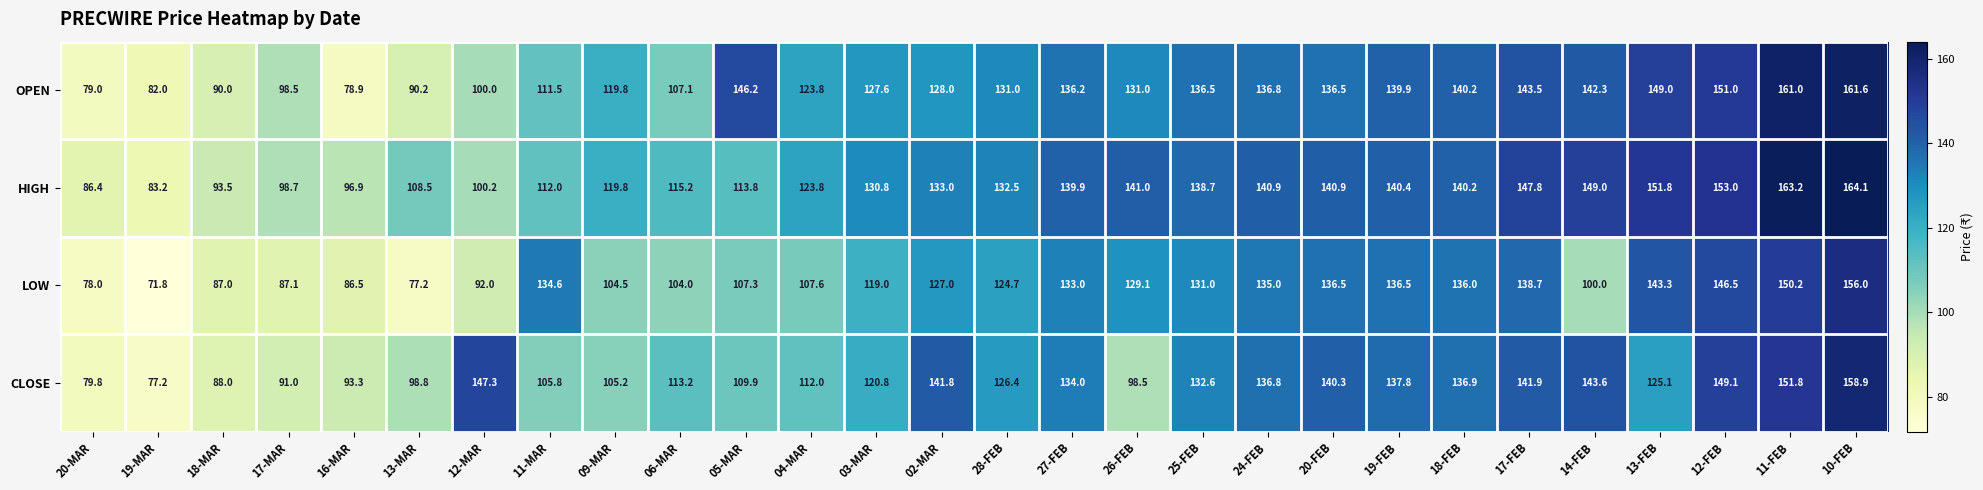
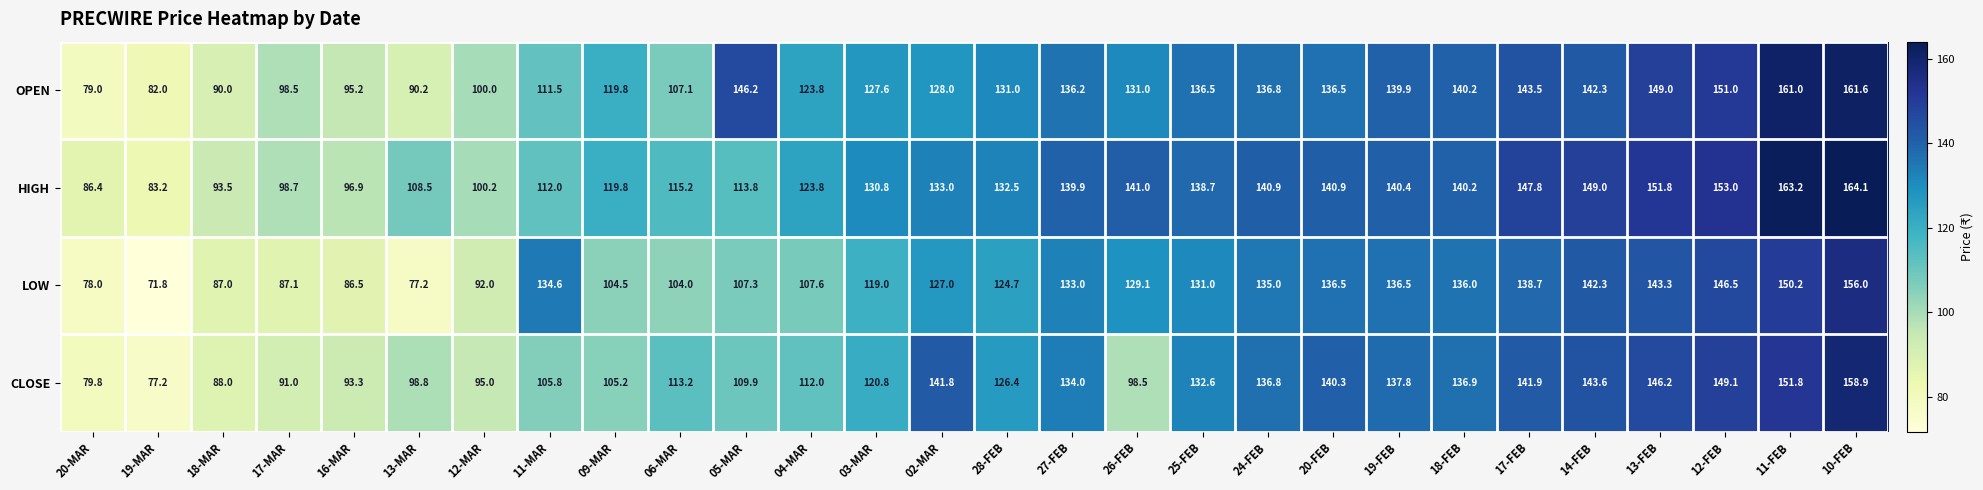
OPEN, 16-MAR: 78.9 -> 95.2
LOW, 14-FEB: 100.0 -> 142.3
CLOSE, 12-MAR: 147.3 -> 95.0
CLOSE, 13-FEB: 125.1 -> 146.2
